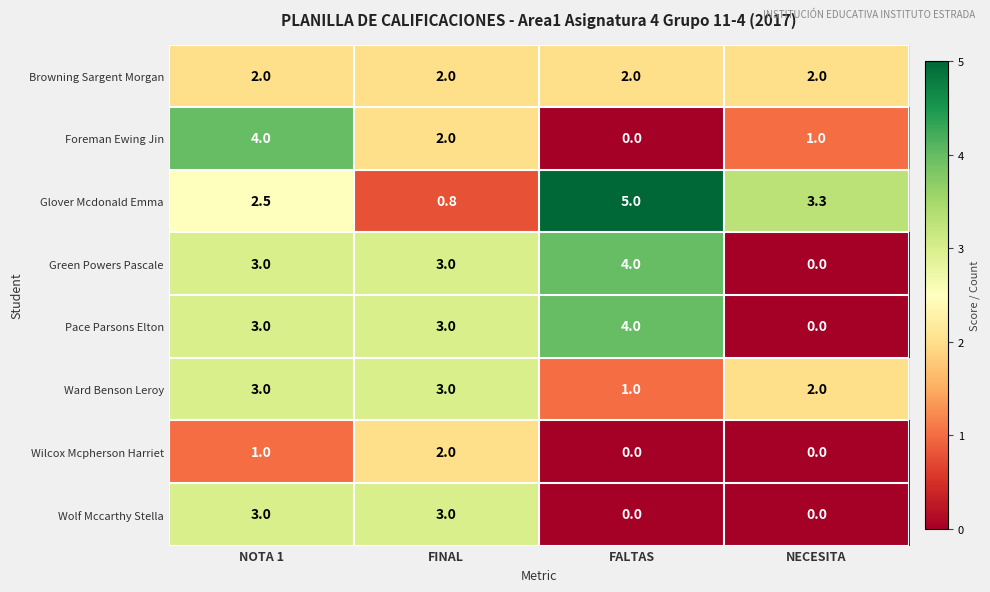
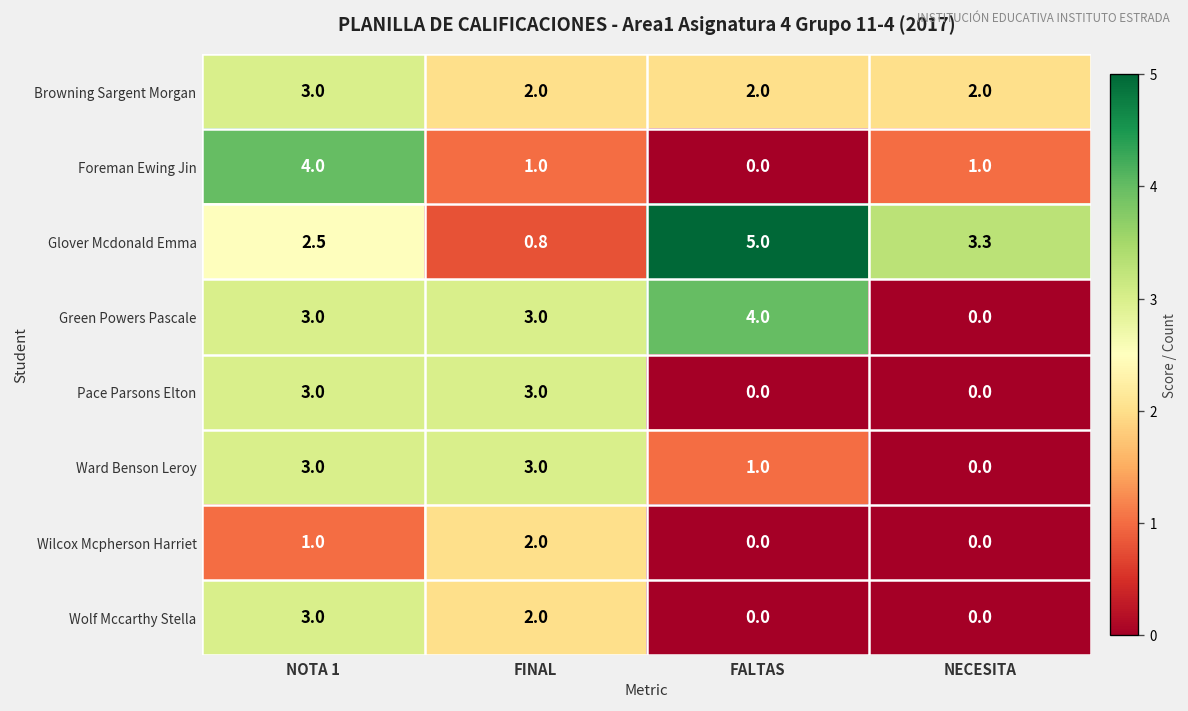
Browning Sargent Morgan, NOTA 1: 2.0 -> 3.0
Foreman Ewing Jin, FINAL: 2.0 -> 1.0
Pace Parsons Elton, FALTAS: 4.0 -> 0.0
Ward Benson Leroy, NECESITA: 2.0 -> 0.0
Wolf Mccarthy Stella, FINAL: 3.0 -> 2.0
